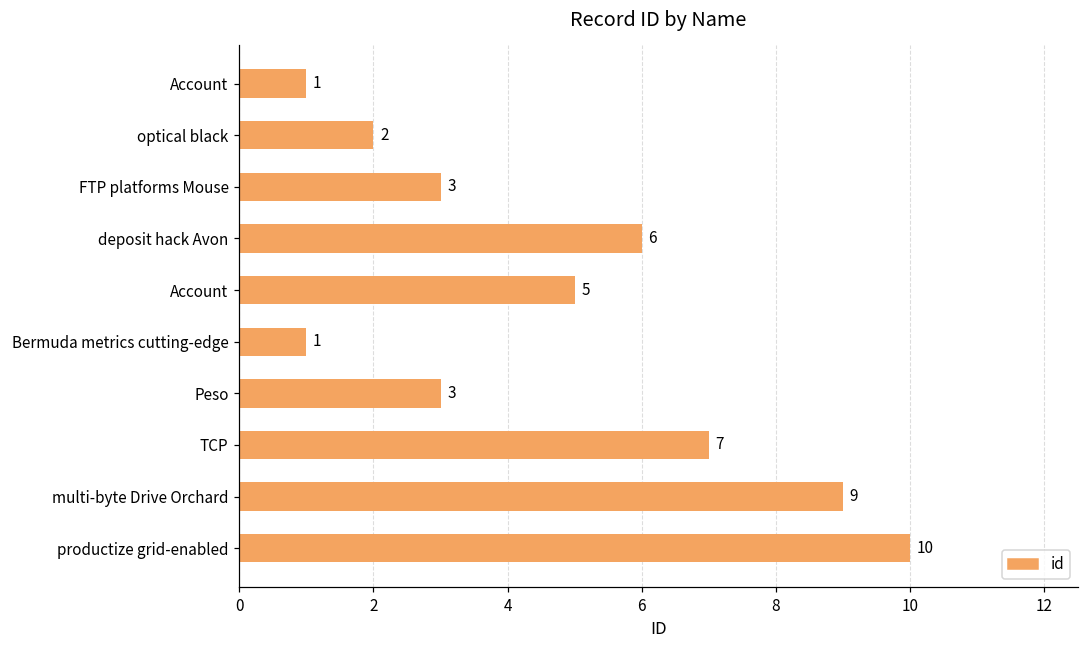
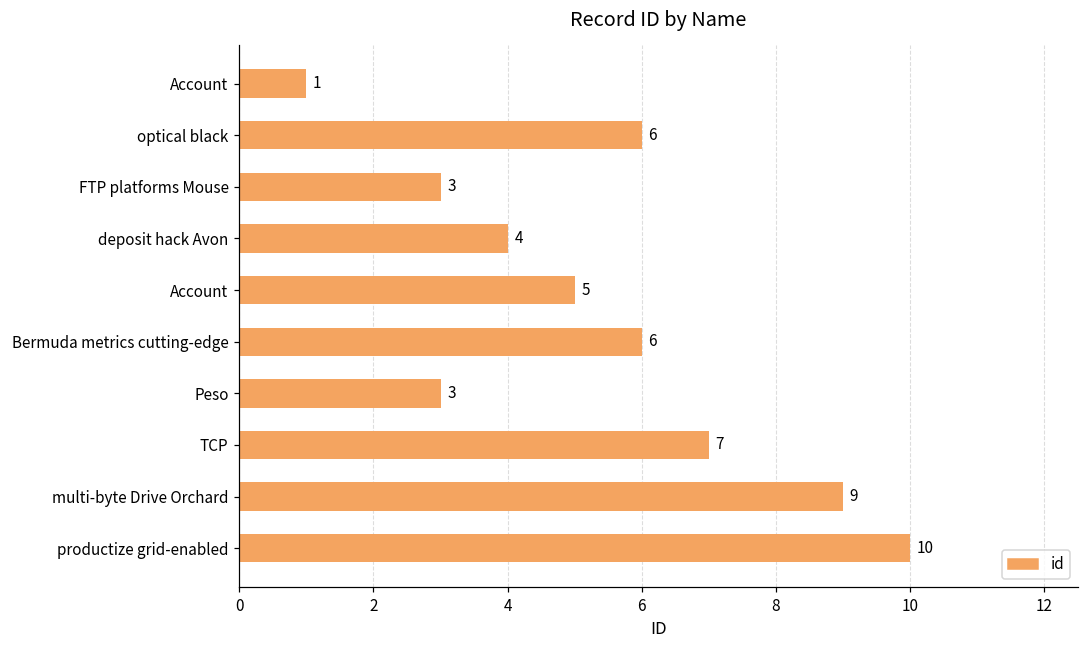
optical black: 2 -> 6
deposit hack Avon: 6 -> 4
Bermuda metrics cutting-edge: 1 -> 6
